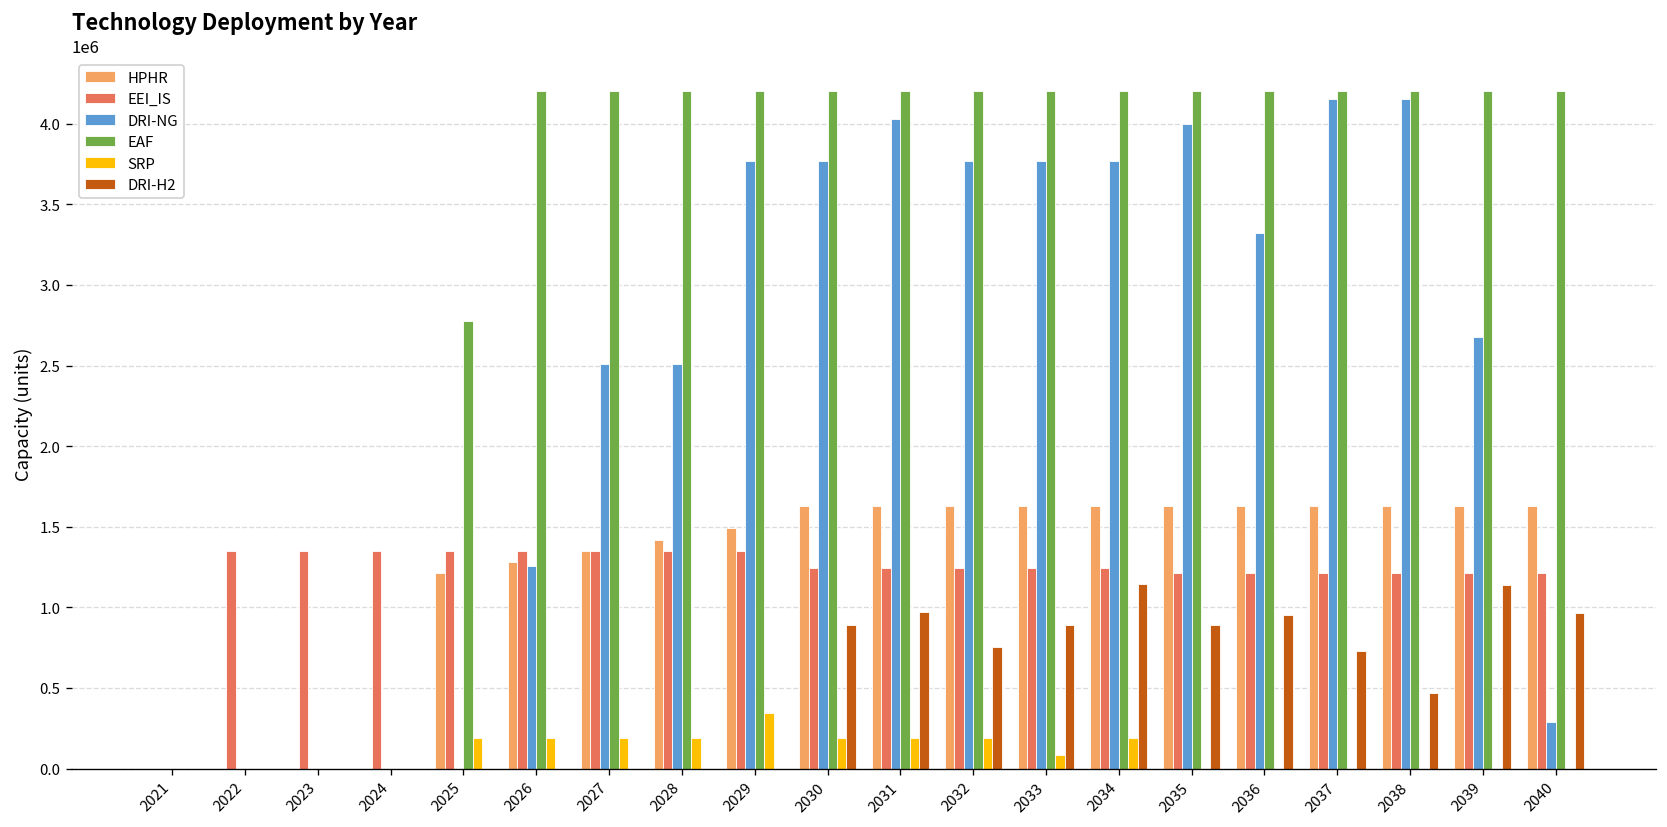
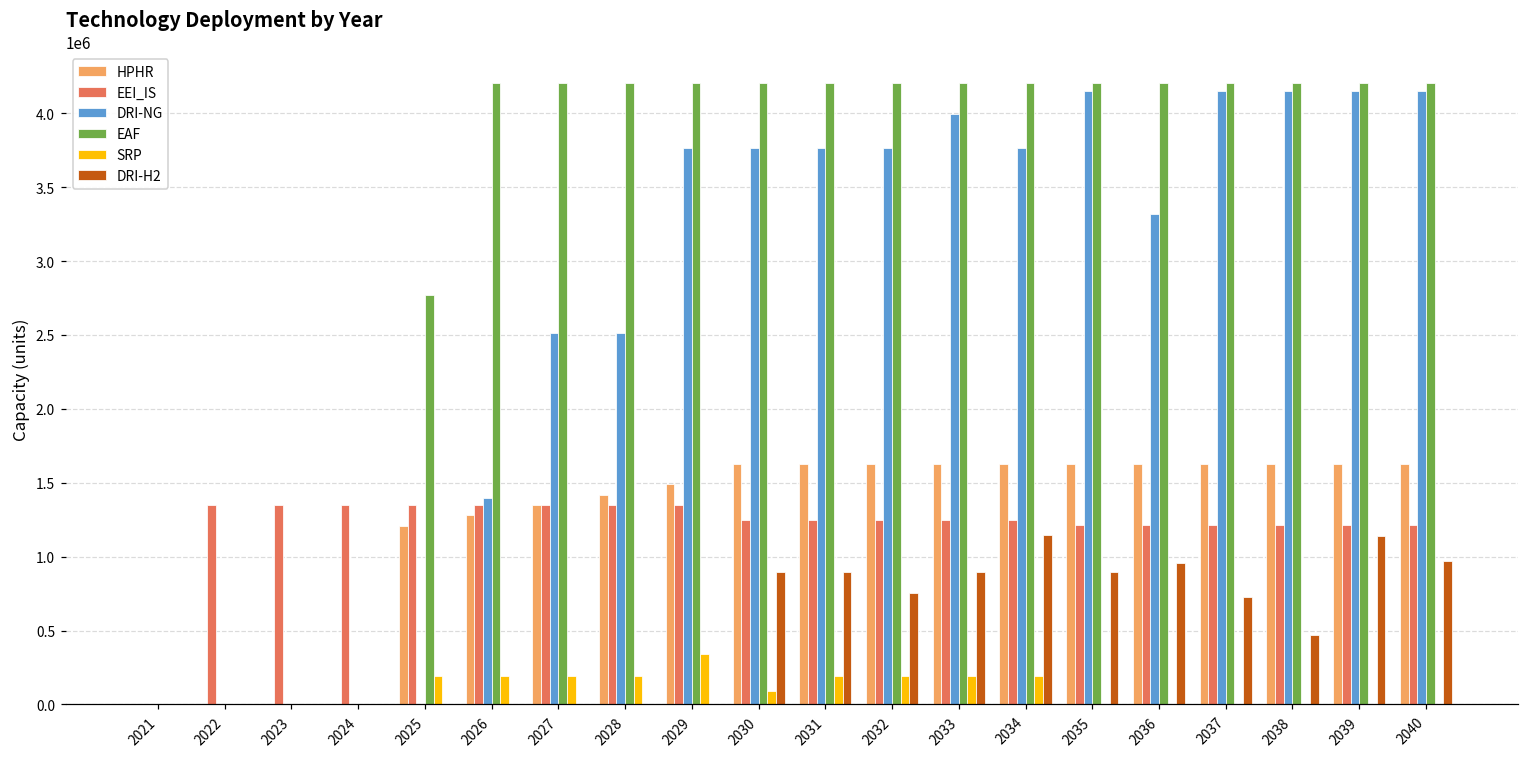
DRI-NG, 2026: 1260000 -> 1400000
SRP, 2030: 190000 -> 90000
DRI-NG, 2031: 4030000 -> 3770000
DRI-H2, 2031: 970000 -> 890000
DRI-NG, 2033: 3770000 -> 3990000
SRP, 2033: 90000 -> 190000
DRI-NG, 2035: 4000000 -> 4150000
DRI-NG, 2039: 2680000 -> 4150000
DRI-NG, 2040: 290000 -> 4150000
